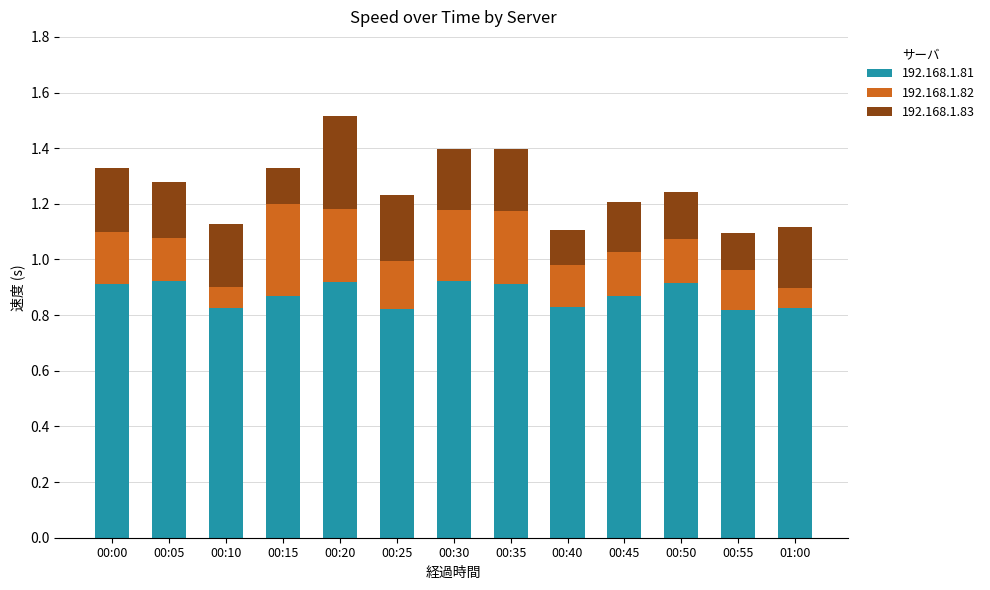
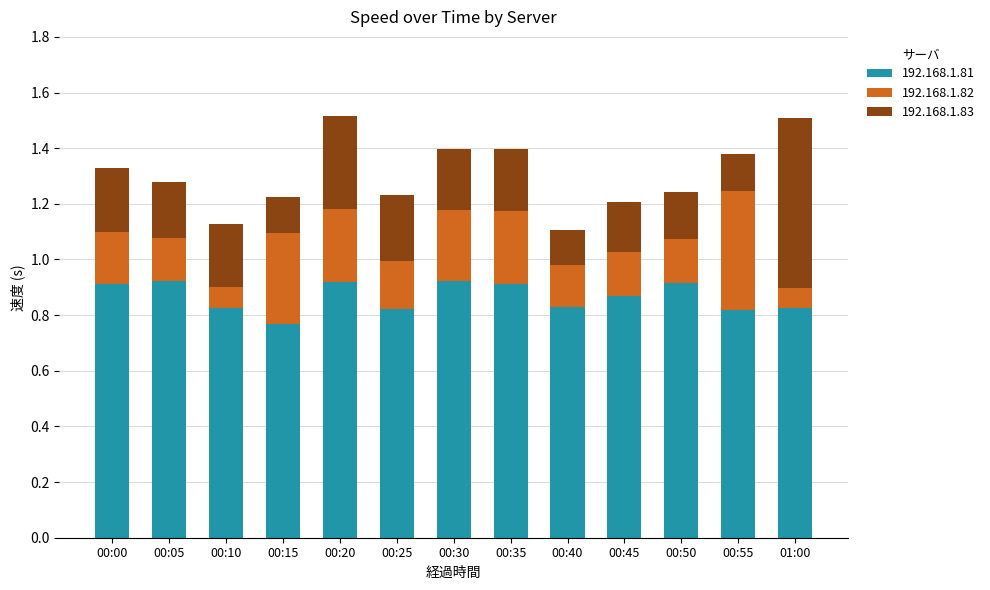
192.168.1.81, 00:15: 0.87 -> 0.77
192.168.1.82, 00:55: 0.14 -> 0.43
192.168.1.83, 01:00: 0.22 -> 0.61
